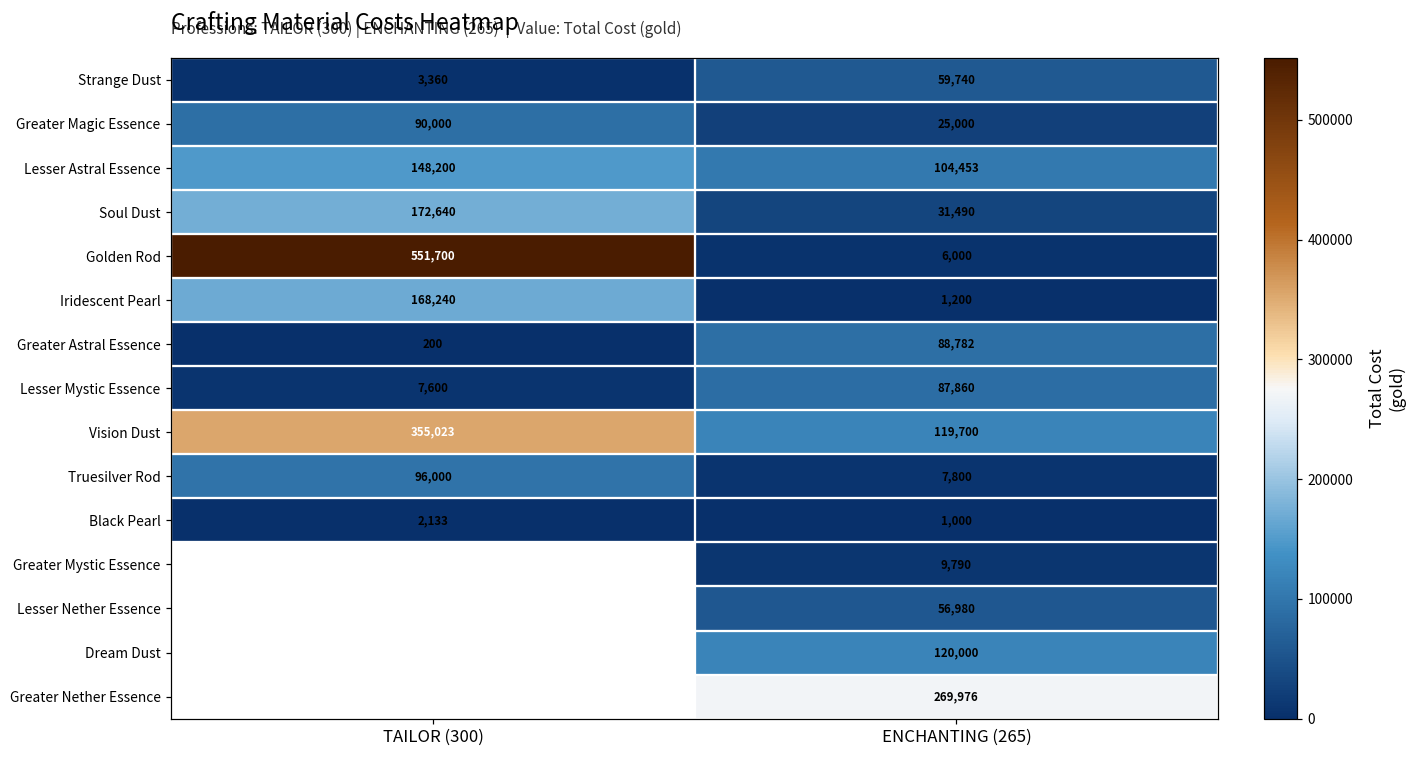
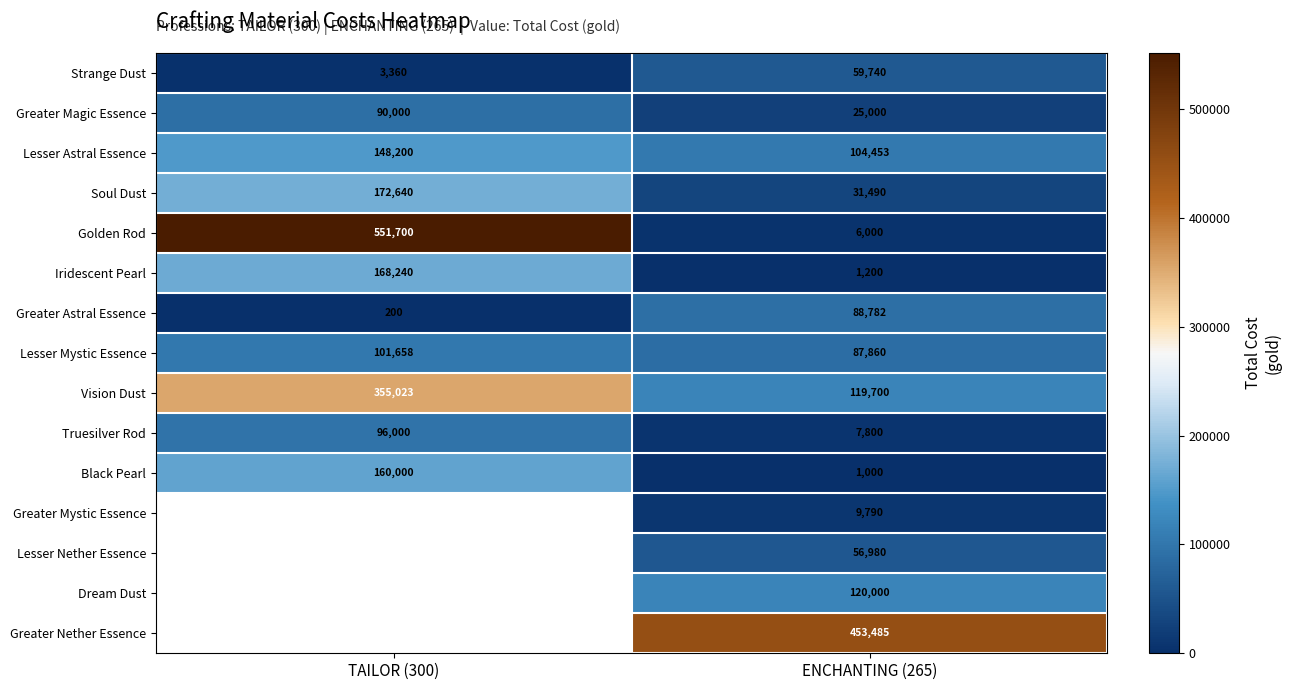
Lesser Mystic Essence, TAILOR (300): 7,600 -> 101,658
Black Pearl, TAILOR (300): 2,133 -> 160,000
Greater Nether Essence, ENCHANTING (265): 269,976 -> 453,485
